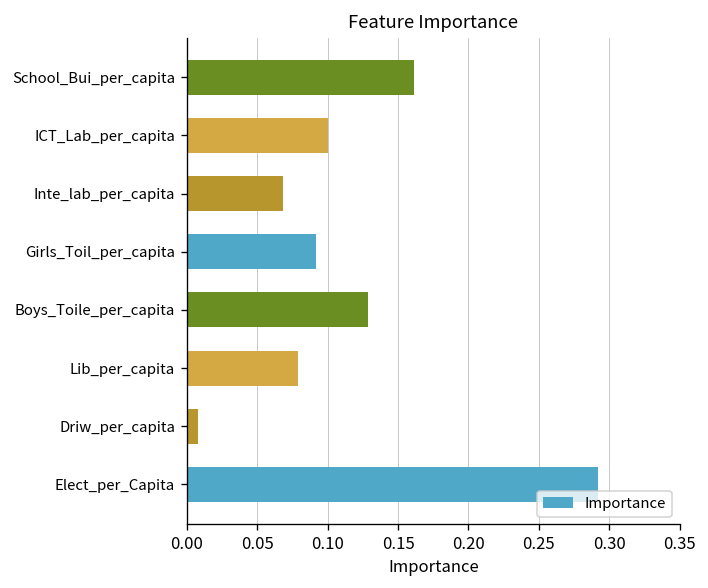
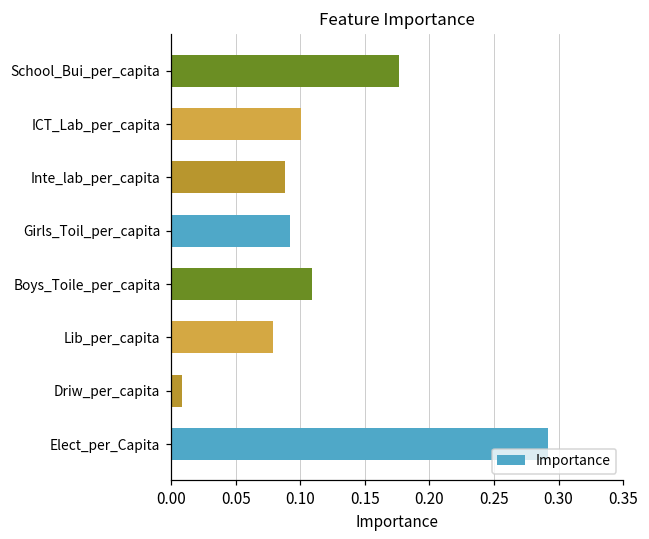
School_Bui_per_capita: 0.161 -> 0.176
Inte_lab_per_capita: 0.068 -> 0.088
Boys_Toile_per_capita: 0.129 -> 0.109
